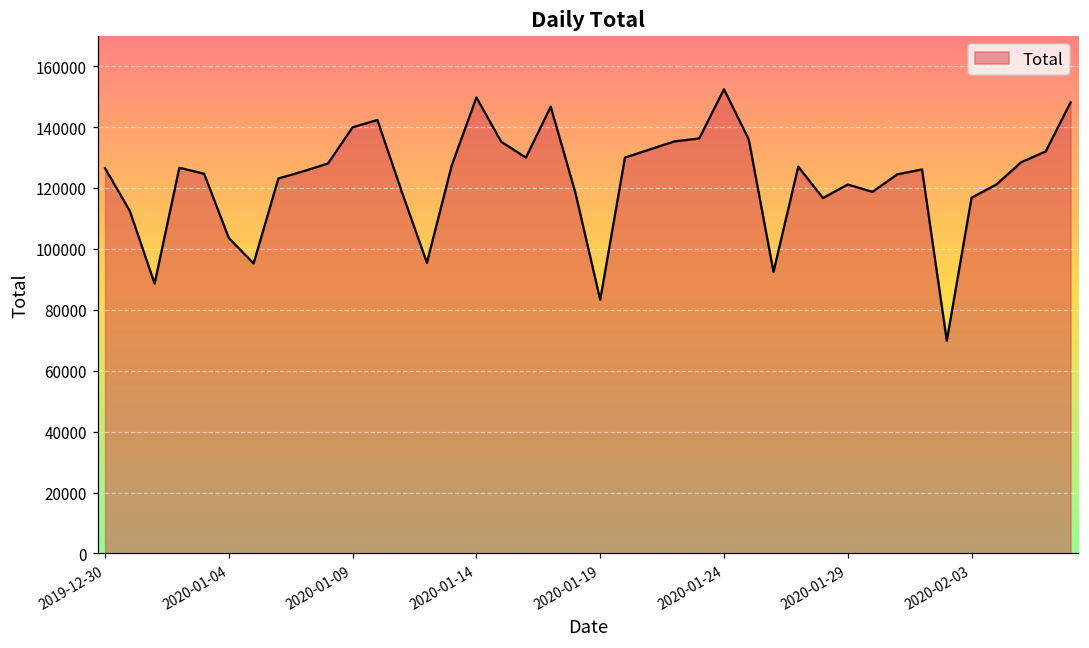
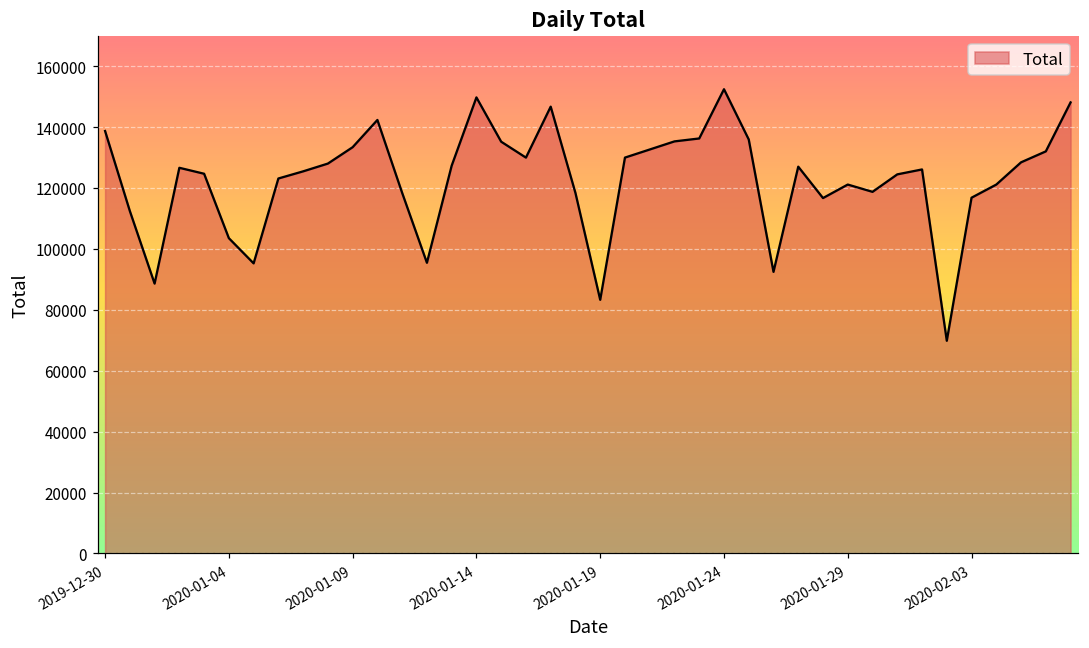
2019-12-30: 126000 -> 139000
2020-01-09: 140000 -> 133000
